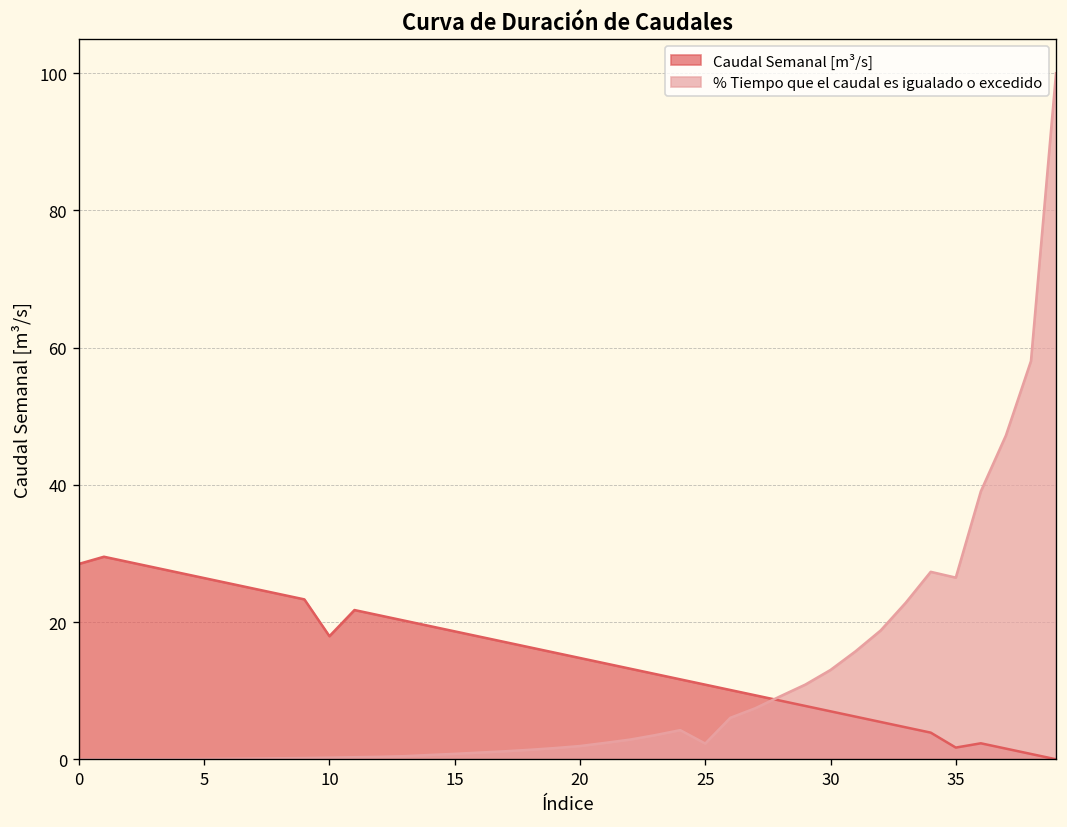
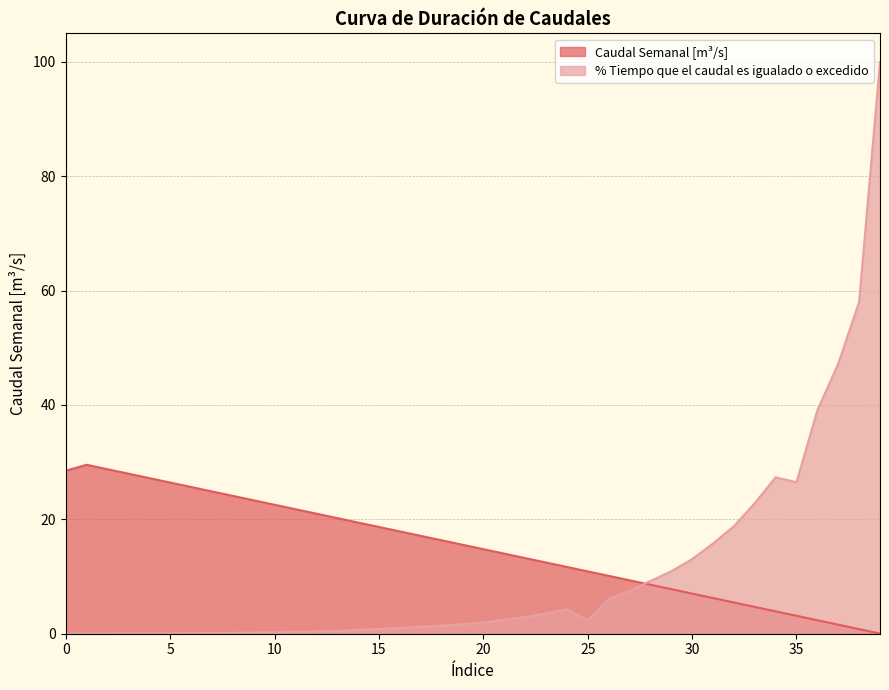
Caudal Semanal [m³/s], 10: 18 -> 23
Caudal Semanal [m³/s], 35: 2 -> 3
